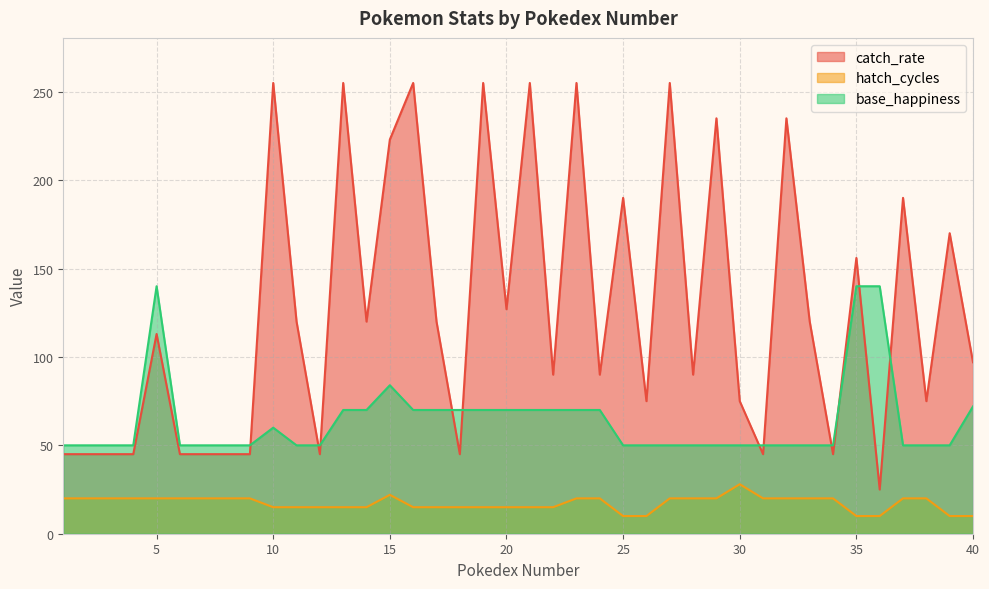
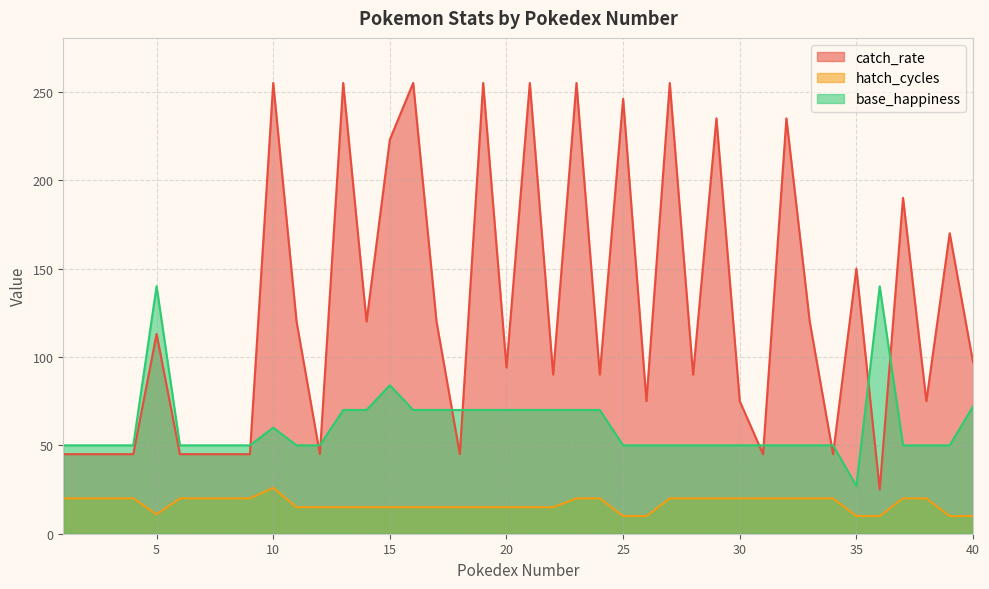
hatch_cycles, 5: 20 -> 11
hatch_cycles, 10: 15 -> 26
hatch_cycles, 15: 22 -> 15
catch_rate, 20: 127 -> 94
catch_rate, 25: 190 -> 246
hatch_cycles, 30: 28 -> 20
catch_rate, 35: 156 -> 150
base_happiness, 35: 140 -> 27
